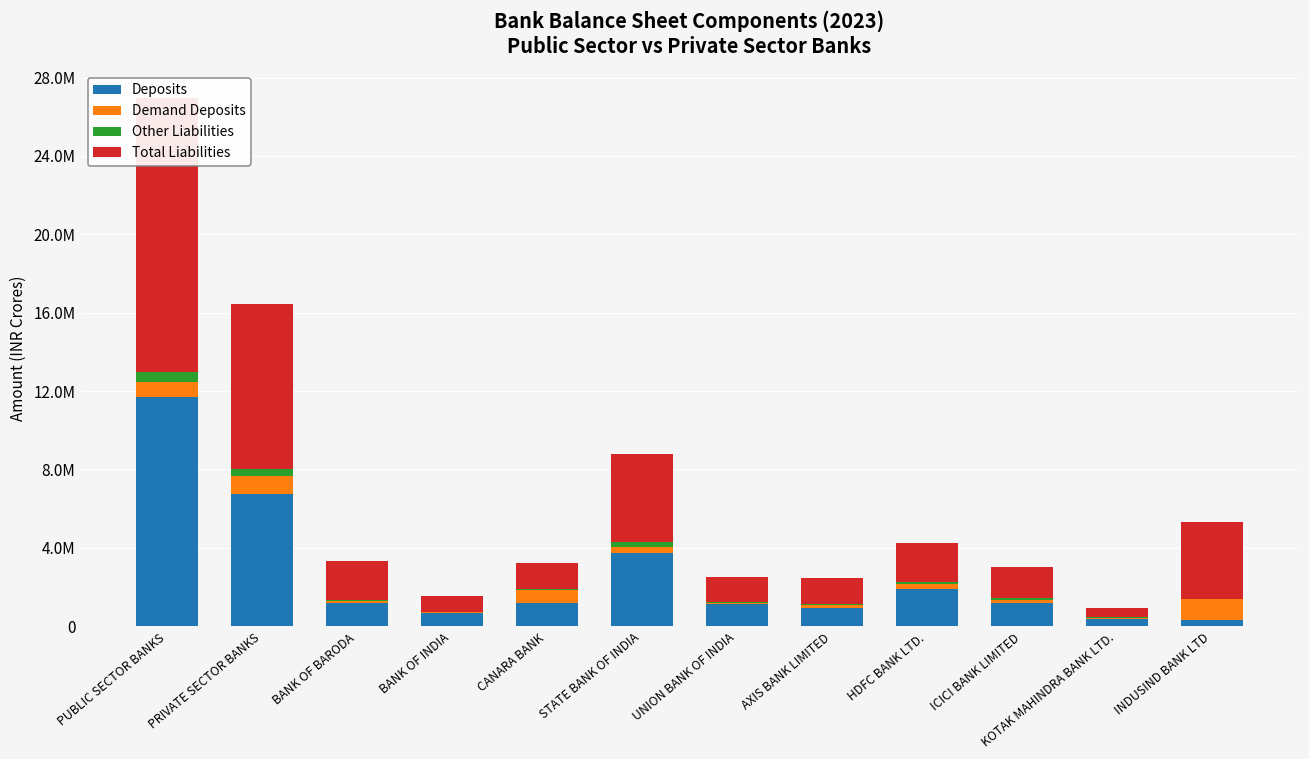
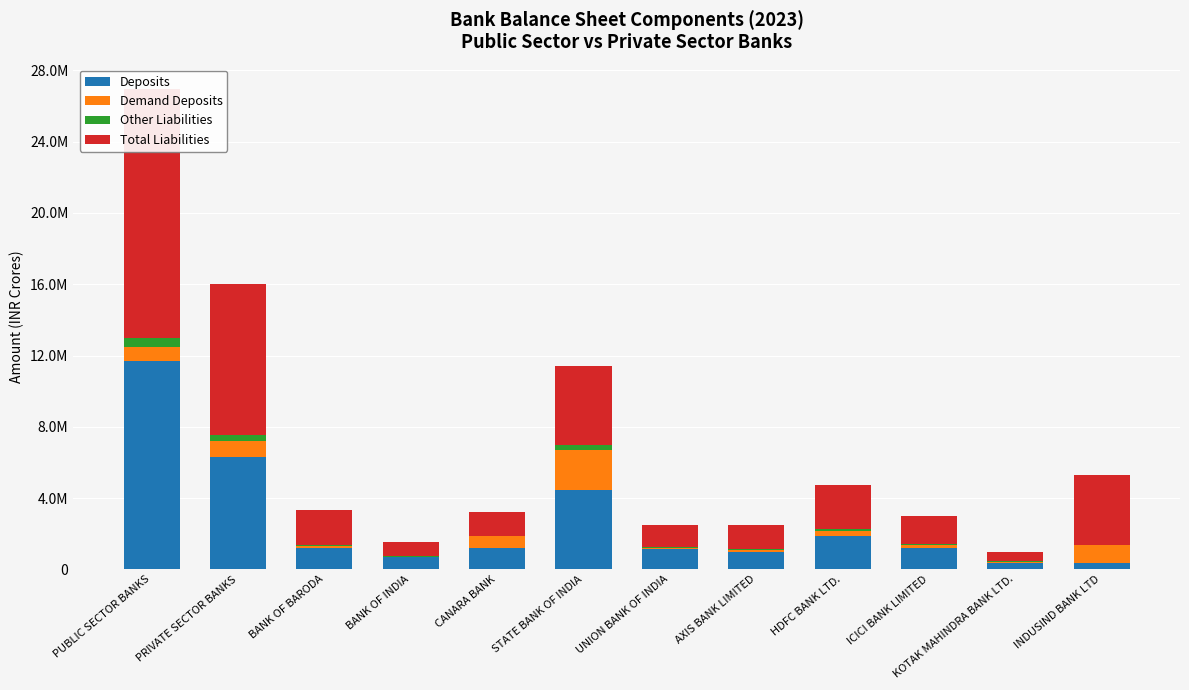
Deposits, PRIVATE SECTOR BANKS: 6800000 -> 6300000
Deposits, STATE BANK OF INDIA: 3700000 -> 4400000
Demand Deposits, STATE BANK OF INDIA: 300000 -> 2300000
Total Liabilities, HDFC BANK LTD.: 2000000 -> 2500000
